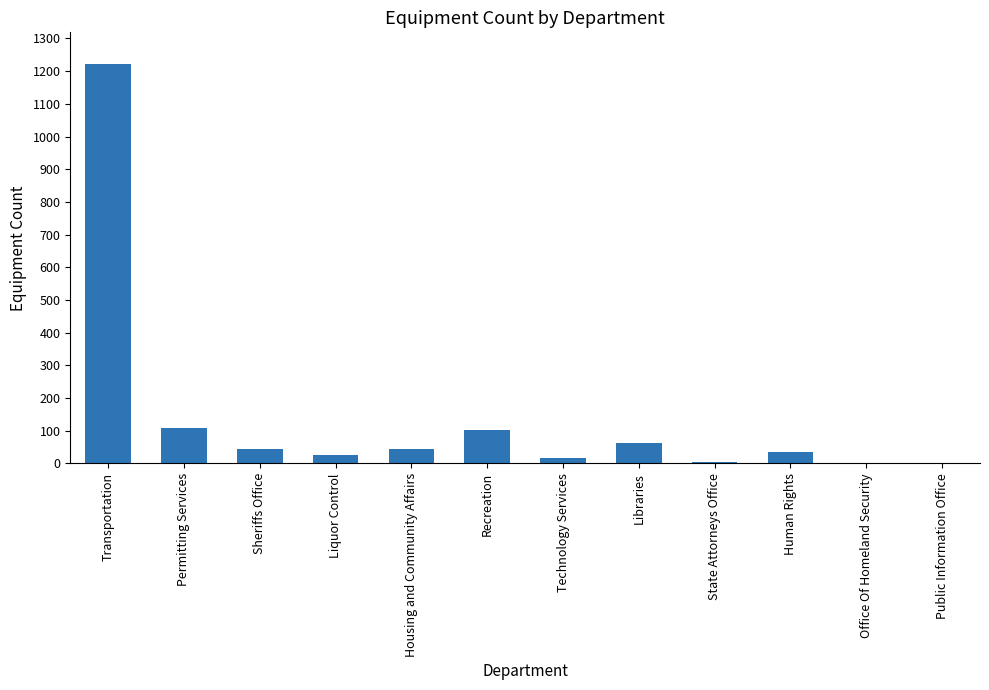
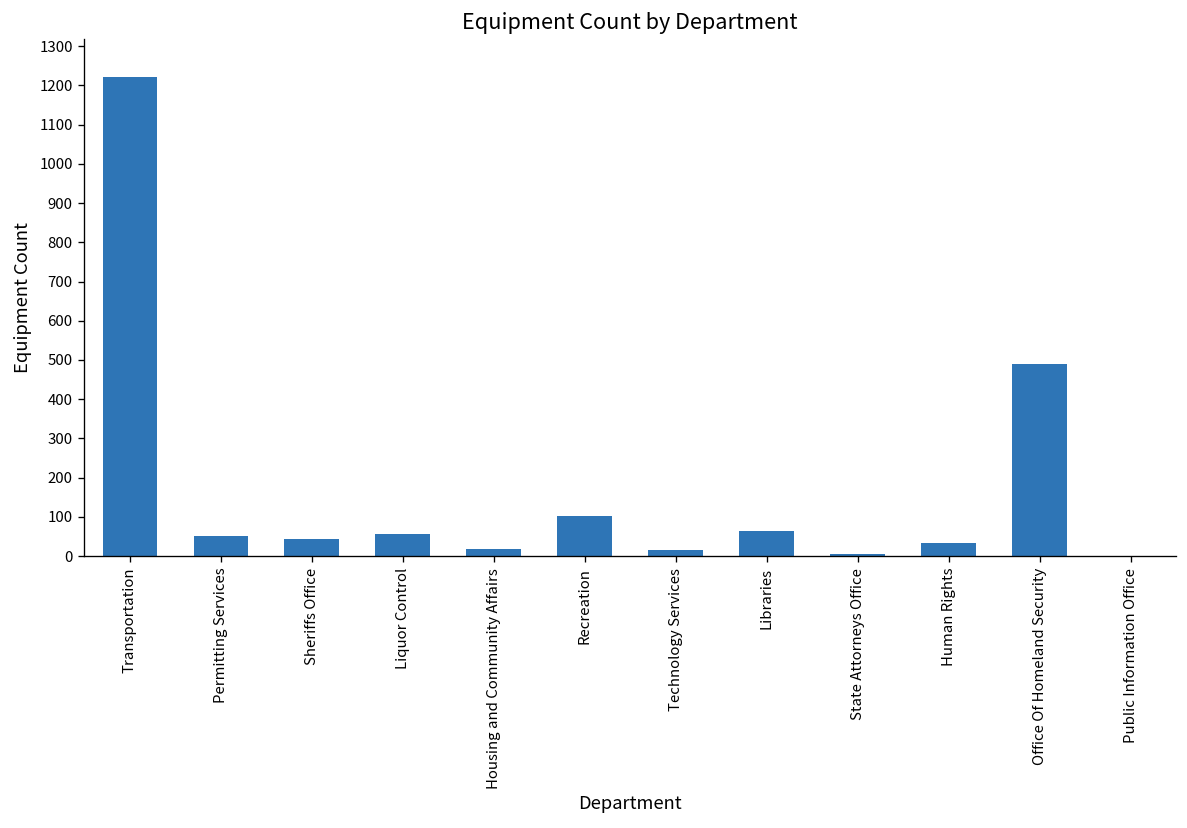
Permitting Services: 110 -> 50
Liquor Control: 30 -> 60
Housing and Community Affairs: 50 -> 20
Office Of Homeland Security: 0 -> 490
